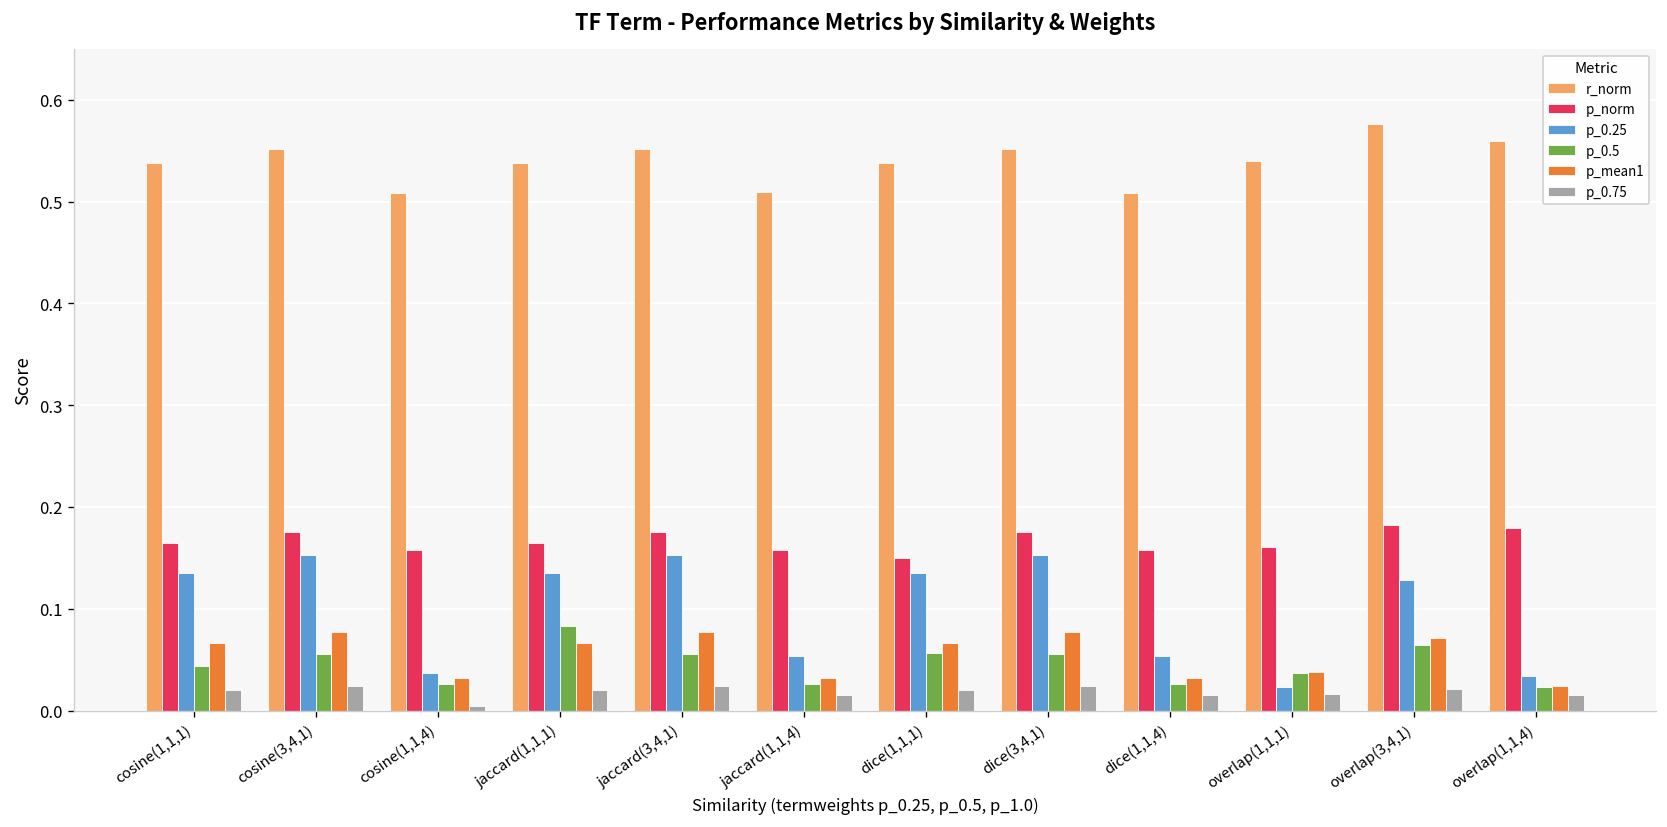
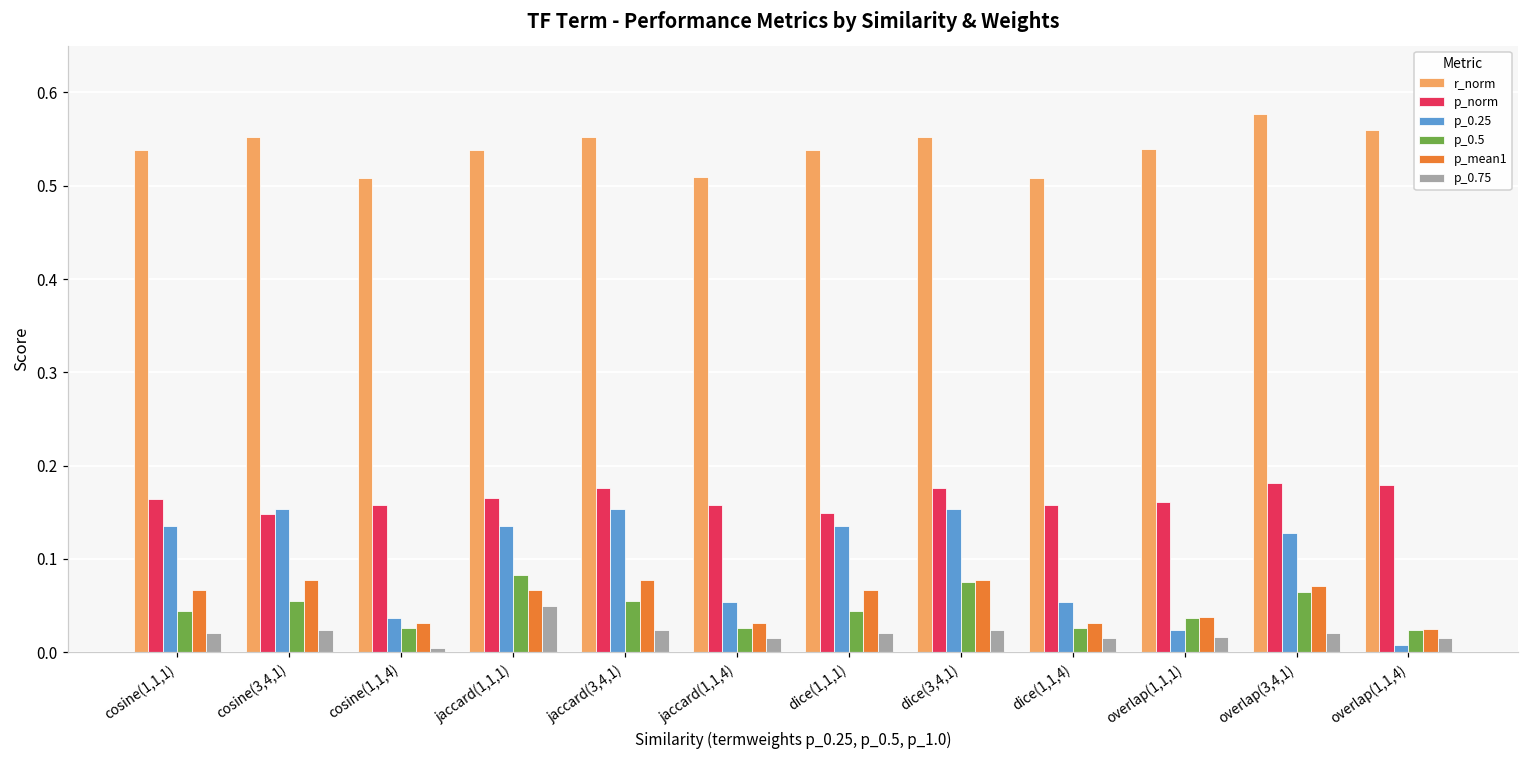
p_norm, cosine(3,4,1): 0.18 -> 0.15
p_0.75, jaccard(1,1,1): 0.02 -> 0.05
p_0.5, dice(1,1,1): 0.06 -> 0.04
p_0.5, dice(3,4,1): 0.06 -> 0.08
p_0.25, overlap(1,1,4): 0.03 -> 0.01
